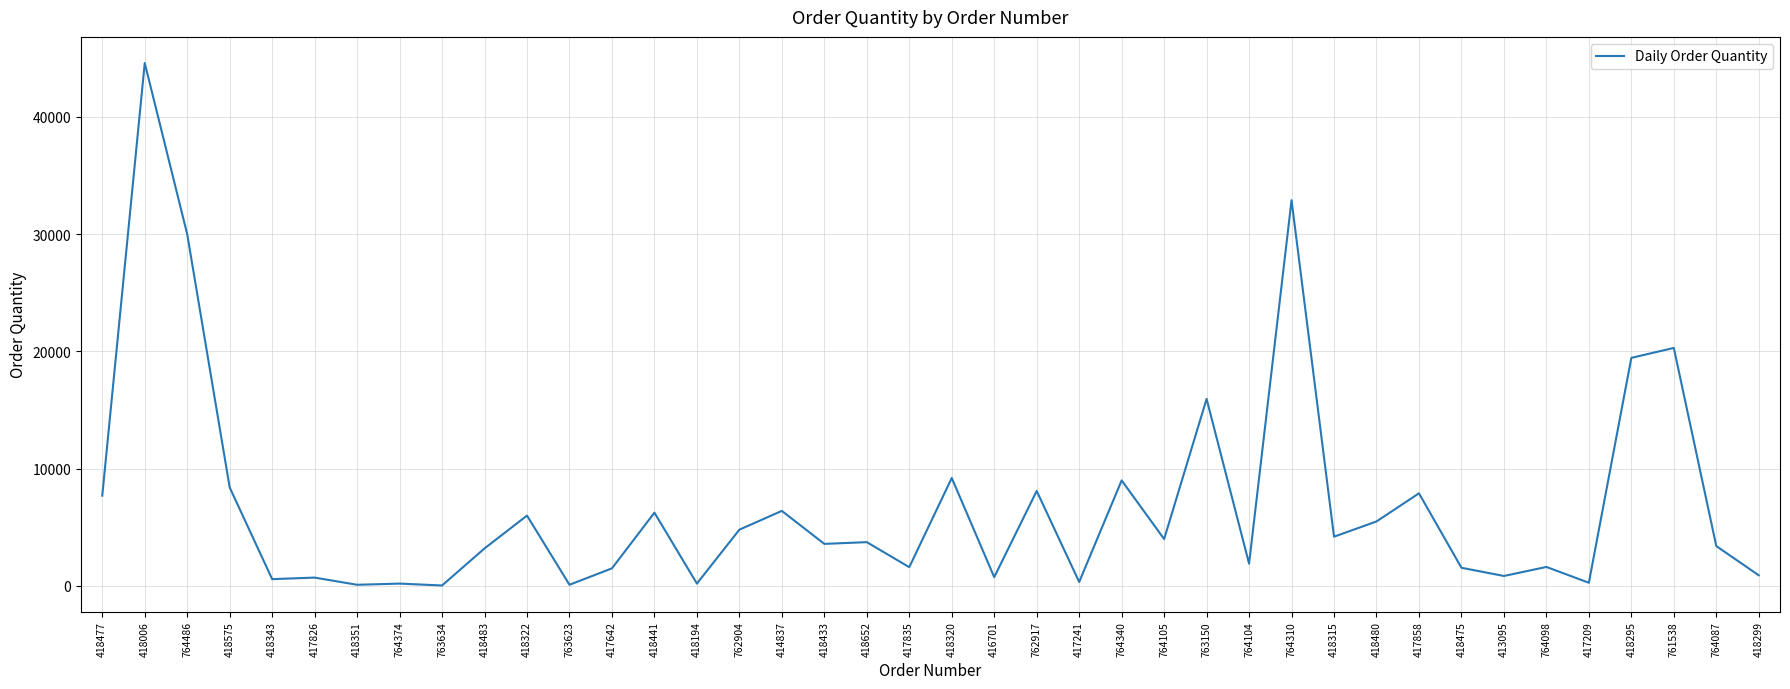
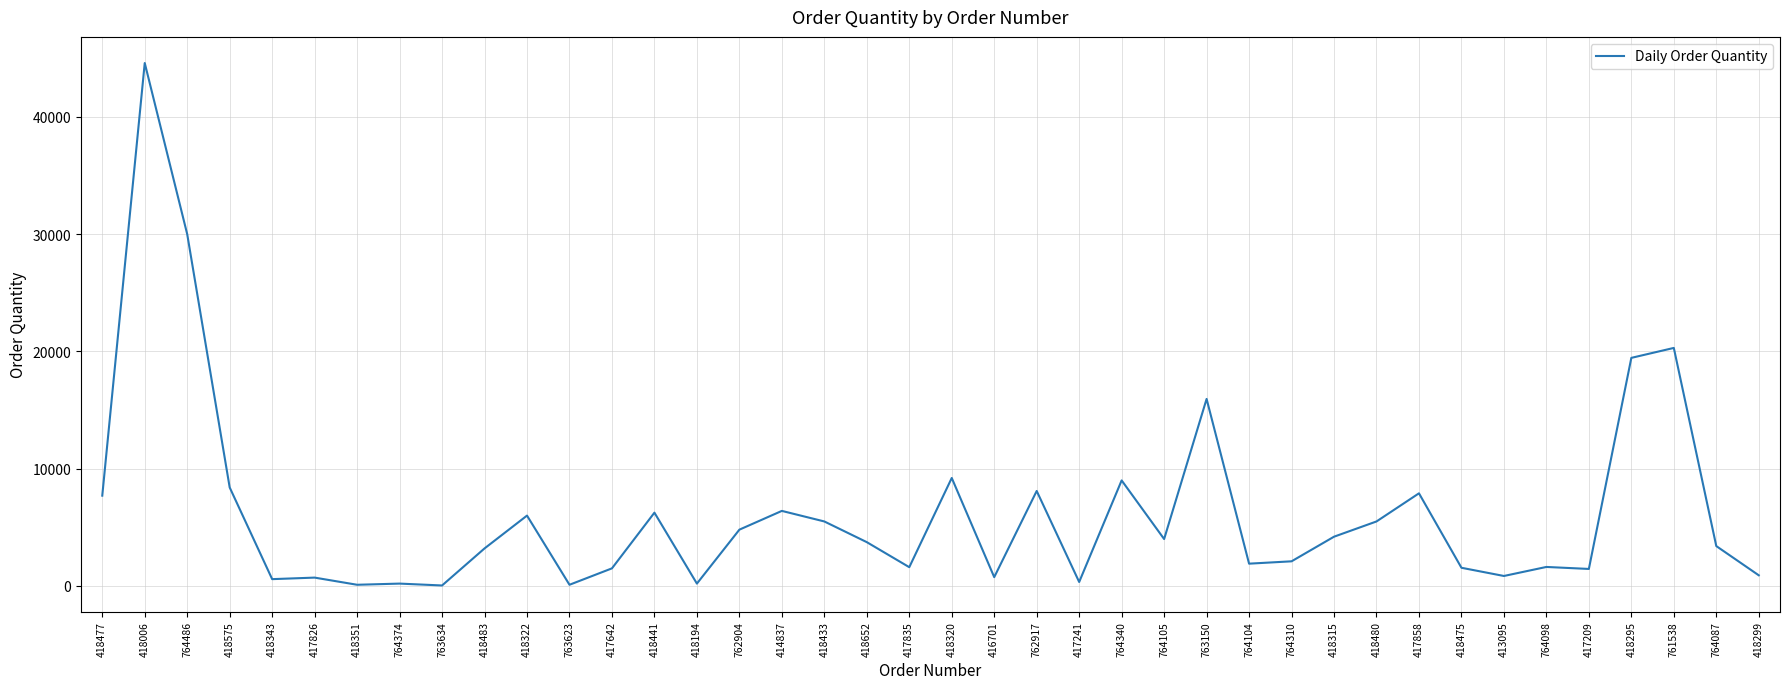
418433: 3600 -> 5500
764310: 32900 -> 2100
417209: 300 -> 1500
